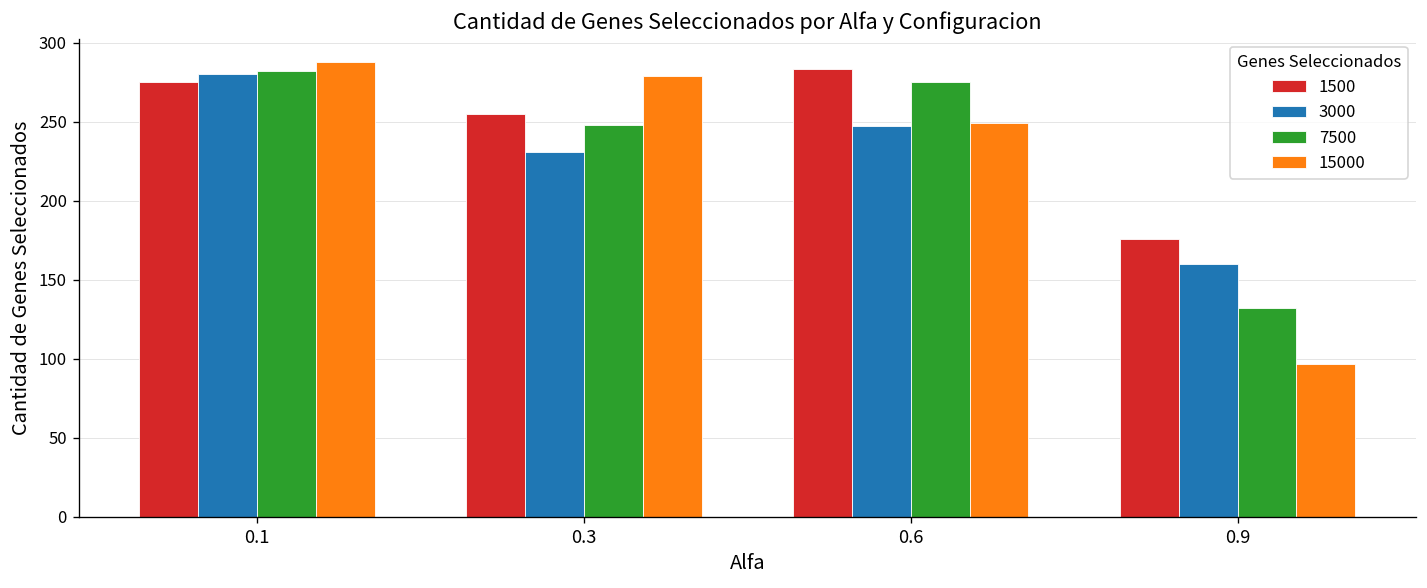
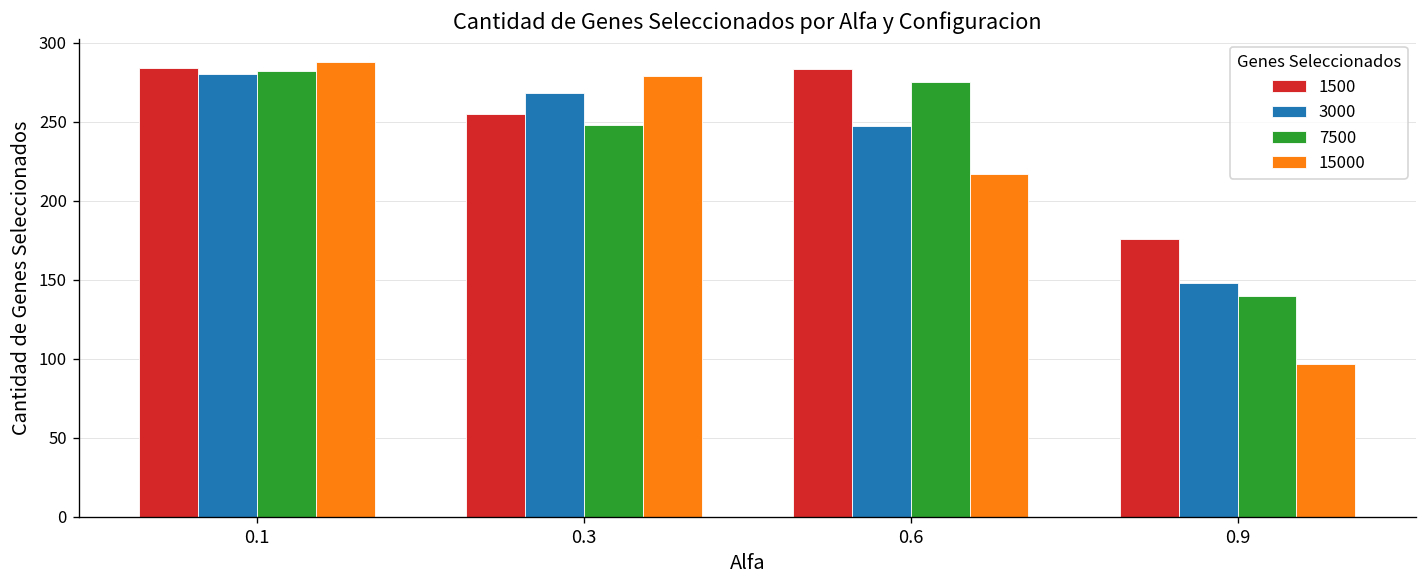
1500, 0.1: 275 -> 284
3000, 0.3: 231 -> 268
15000, 0.6: 249 -> 217
3000, 0.9: 160 -> 148
7500, 0.9: 132 -> 140
